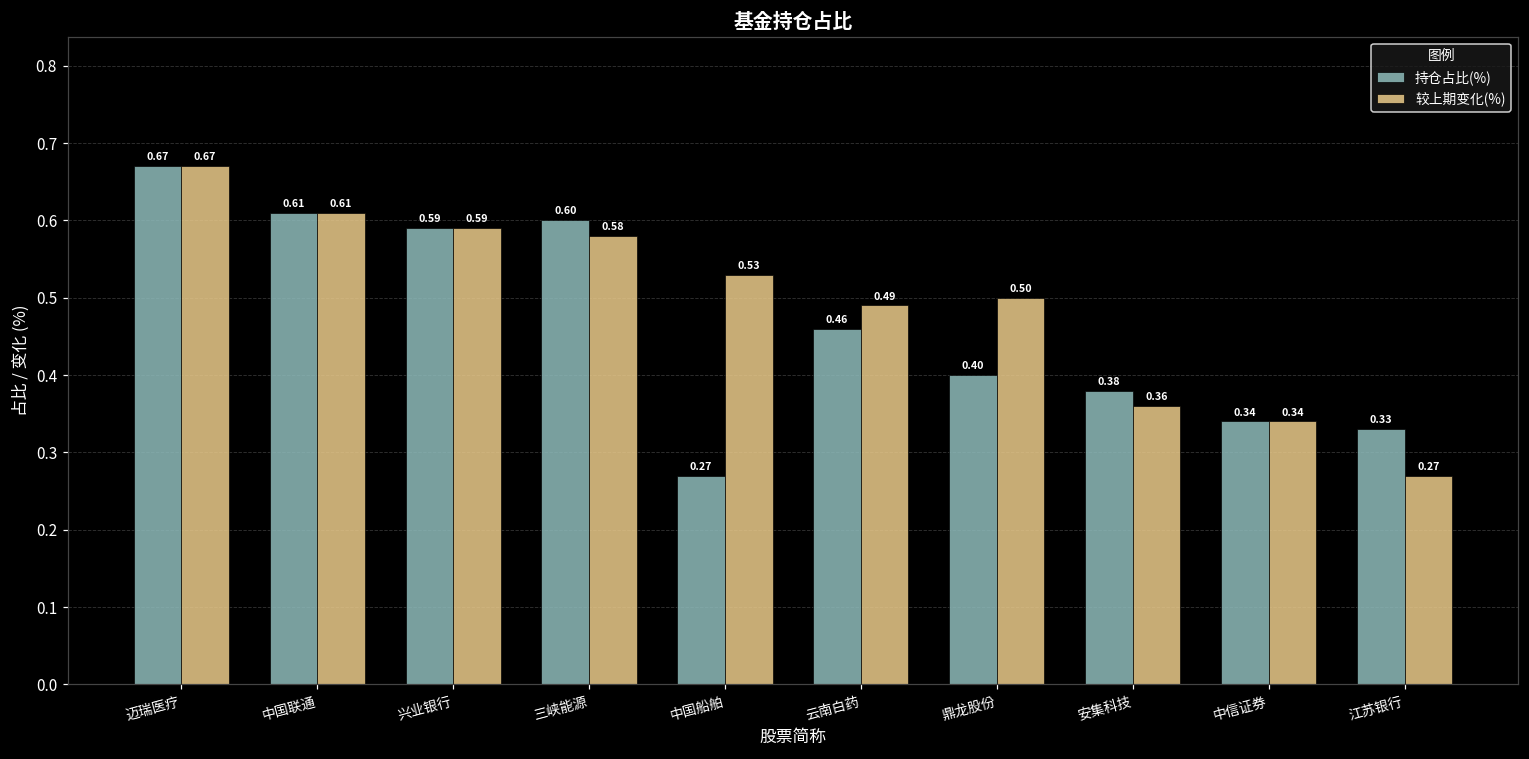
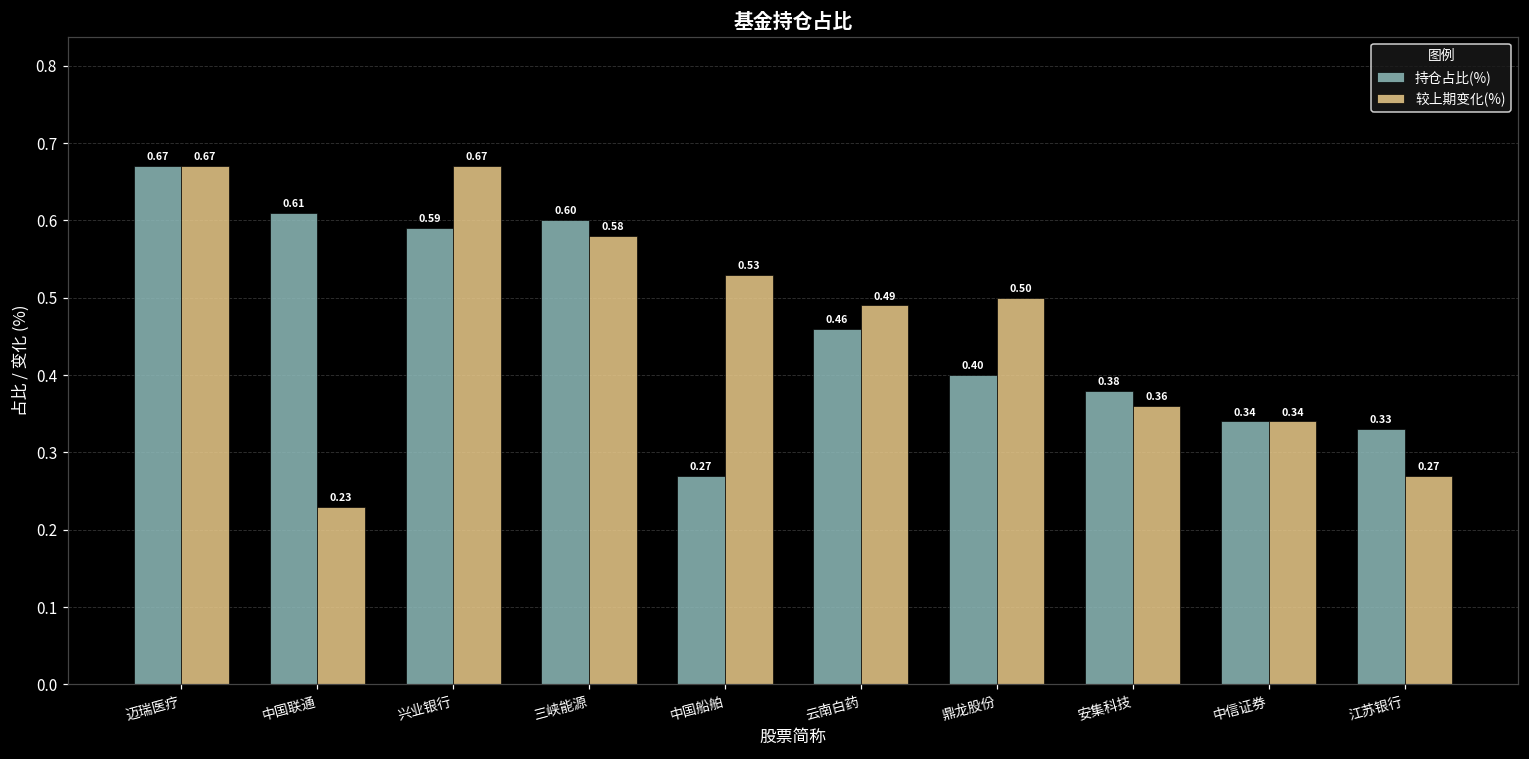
较上期变化(%), 中国联通: 0.61 -> 0.23
较上期变化(%), 兴业银行: 0.59 -> 0.67
